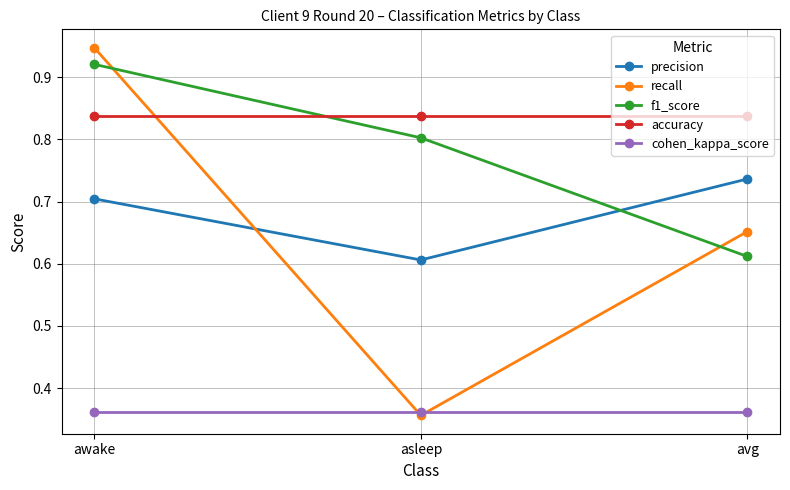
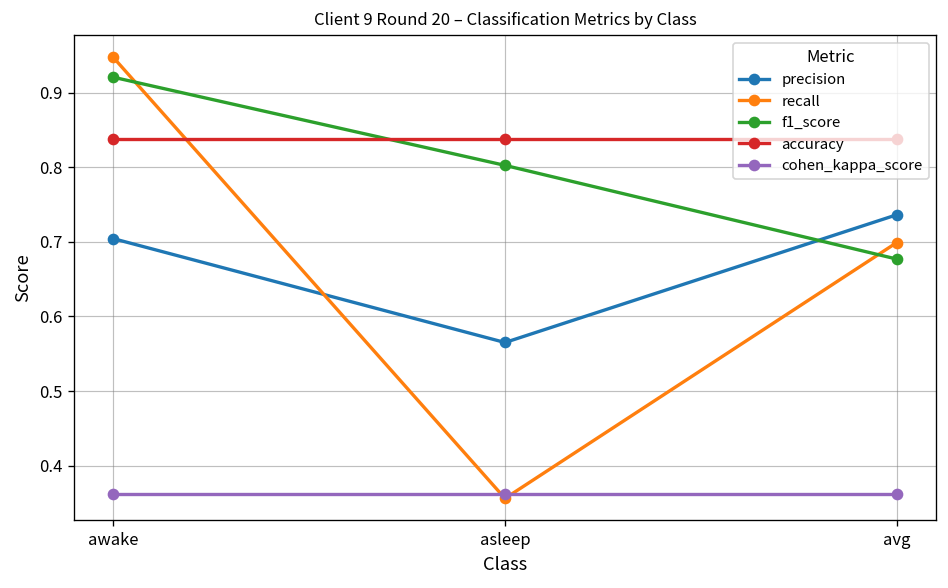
precision, asleep: 0.61 -> 0.57
recall, avg: 0.65 -> 0.70
f1_score, avg: 0.61 -> 0.68
